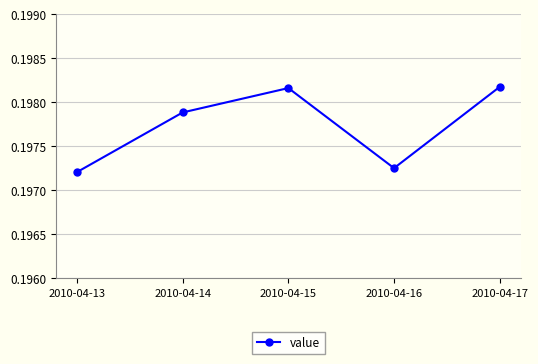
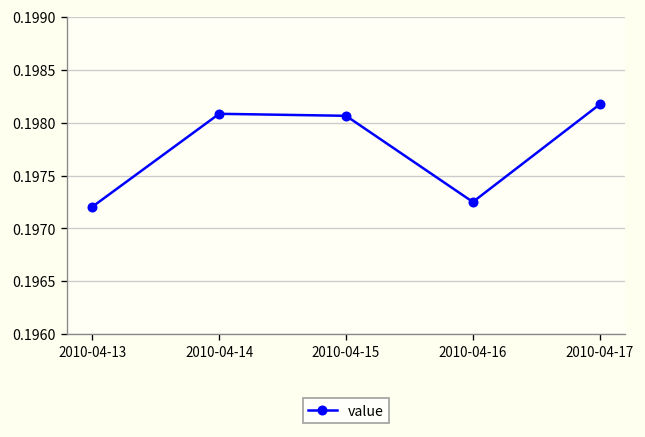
2010-04-14: 0.1979 -> 0.1981
2010-04-15: 0.1982 -> 0.1981
